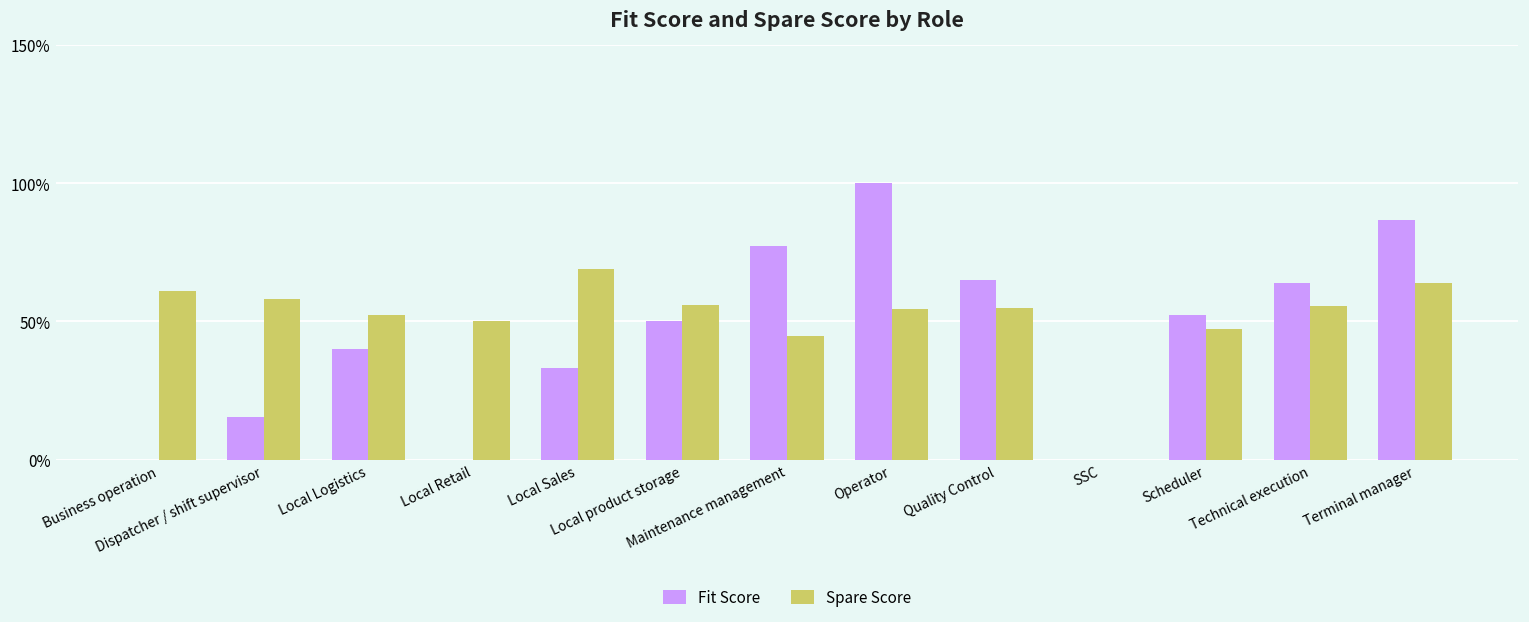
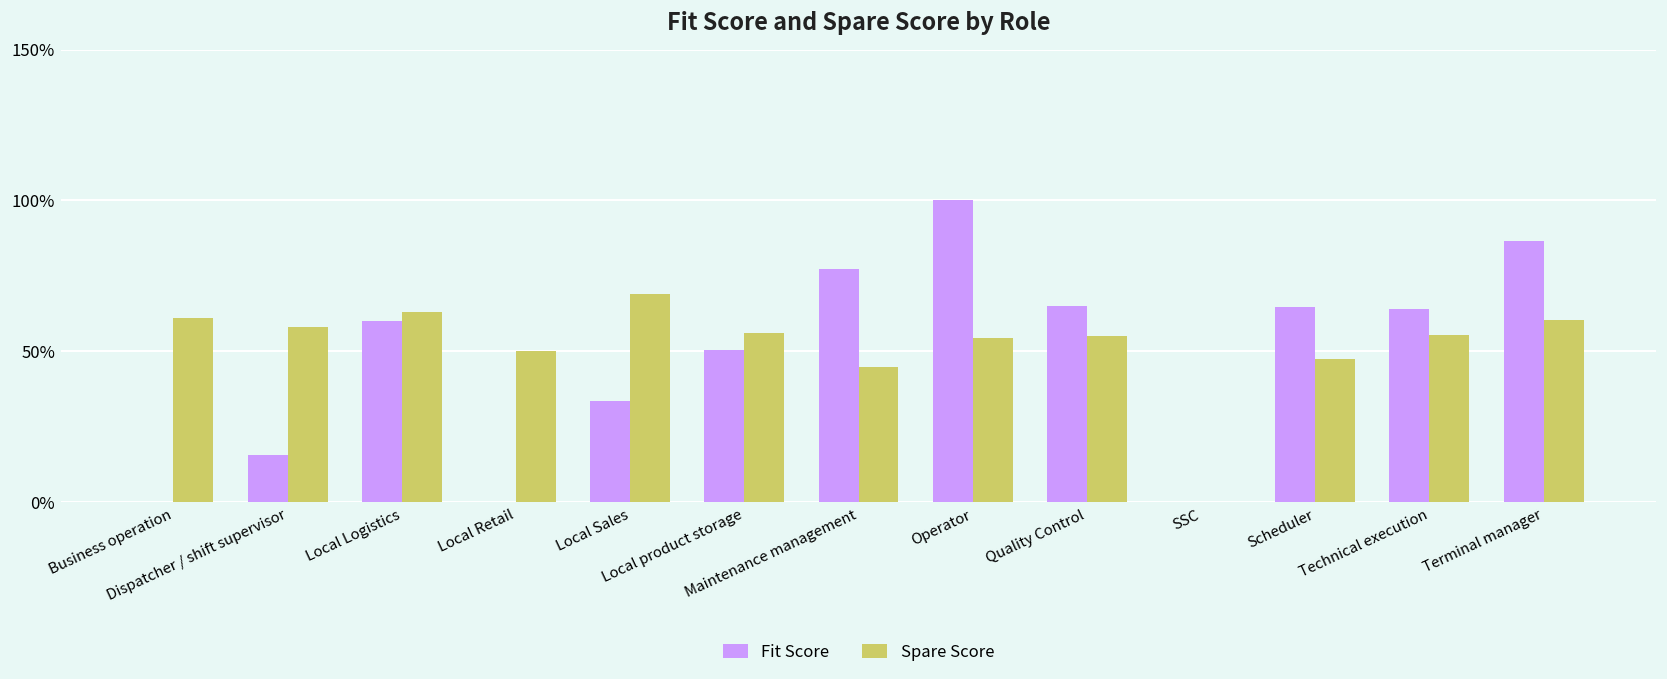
Fit Score, Local Logistics: 40% -> 60%
Spare Score, Local Logistics: 52% -> 63%
Fit Score, Scheduler: 53% -> 65%
Spare Score, Terminal manager: 64% -> 60%
